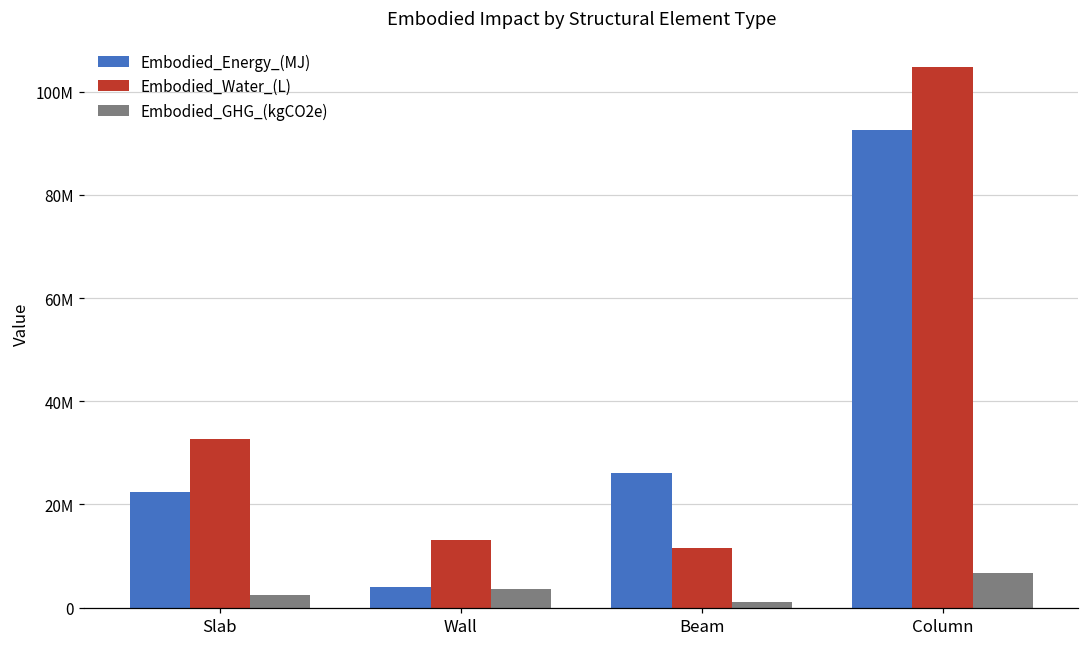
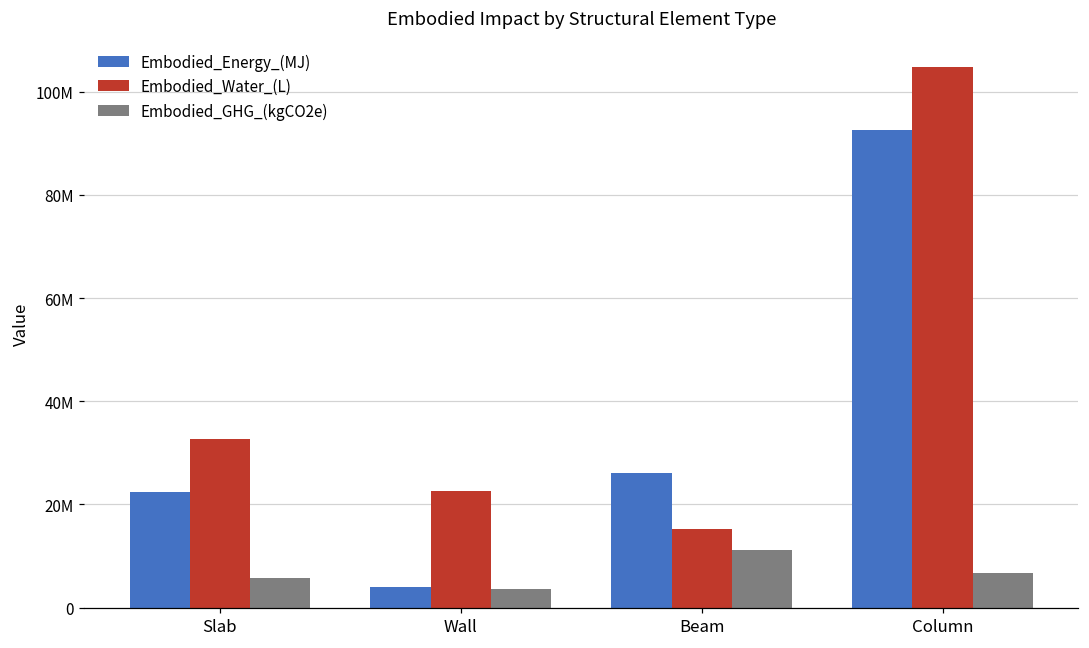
Embodied_GHG_(kgCO2e), Slab: 3000000 -> 6000000
Embodied_Water_(L), Wall: 13000000 -> 23000000
Embodied_Water_(L), Beam: 12000000 -> 15000000
Embodied_GHG_(kgCO2e), Beam: 1000000 -> 11000000
